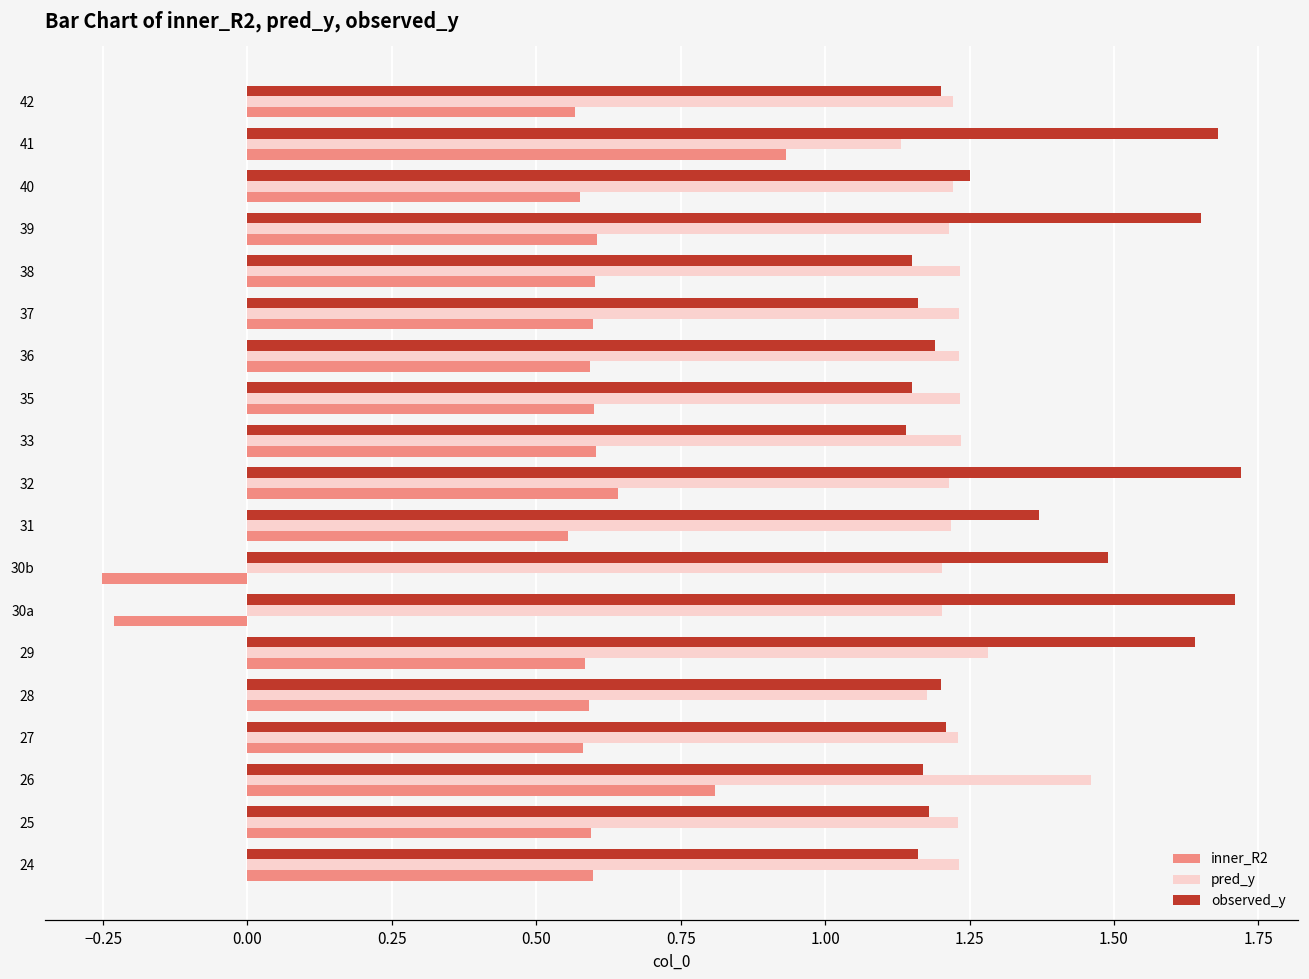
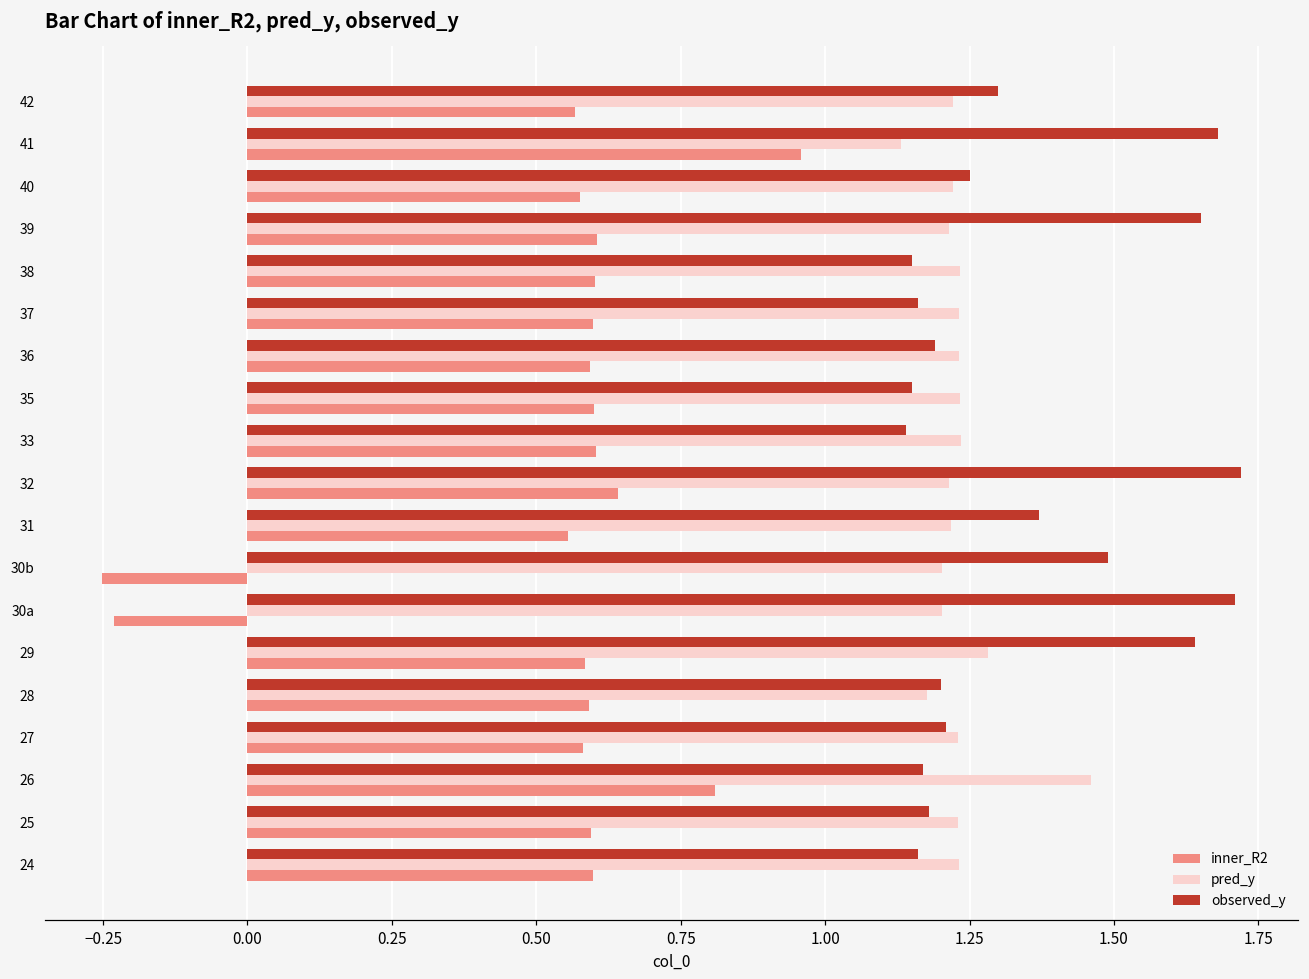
observed_y, 42: 1.2 -> 1.3
inner_R2, 41: 0.93 -> 0.96
